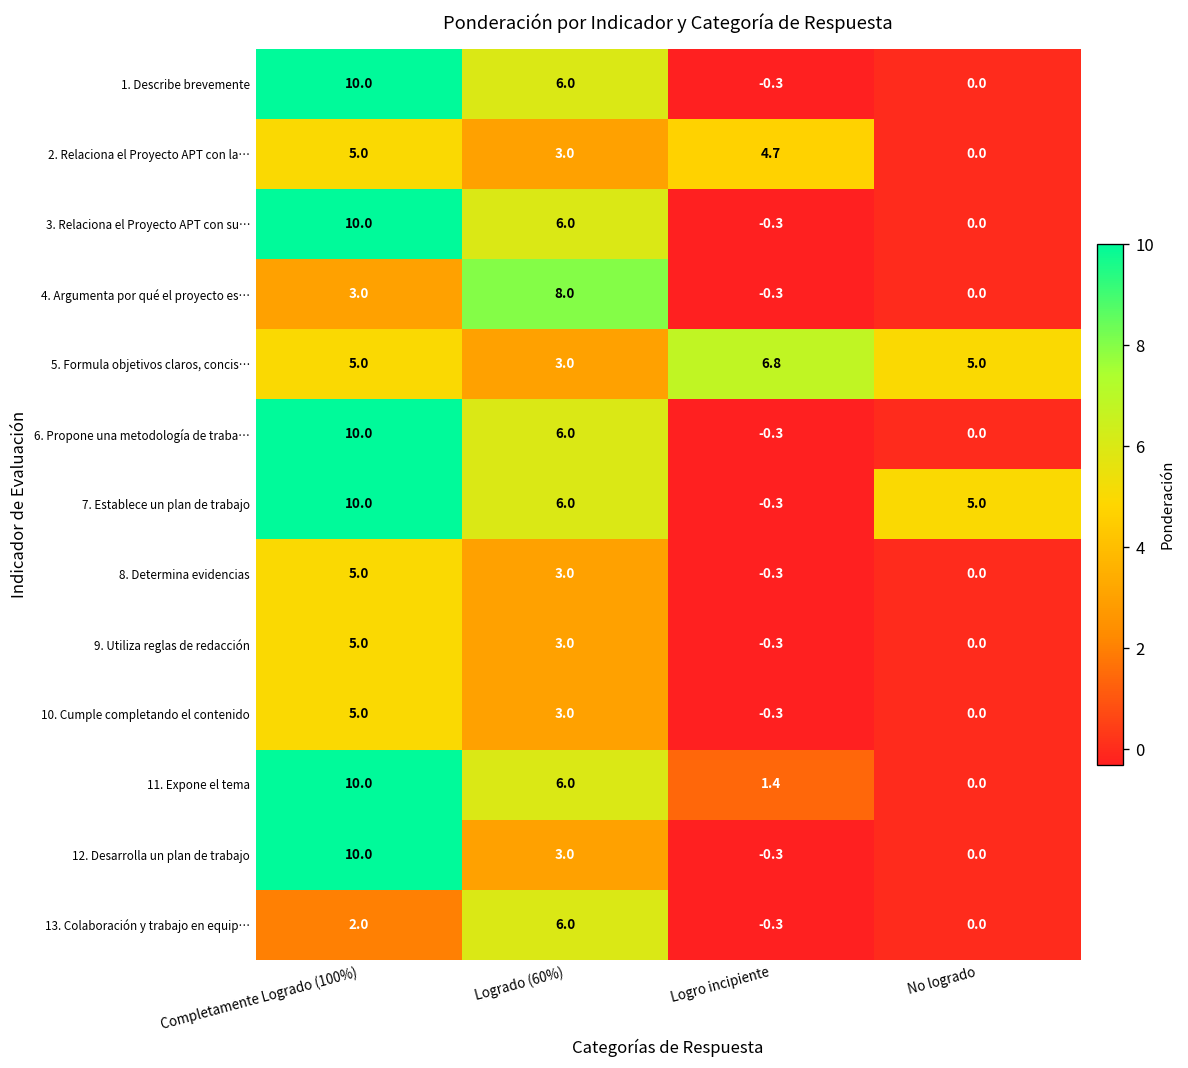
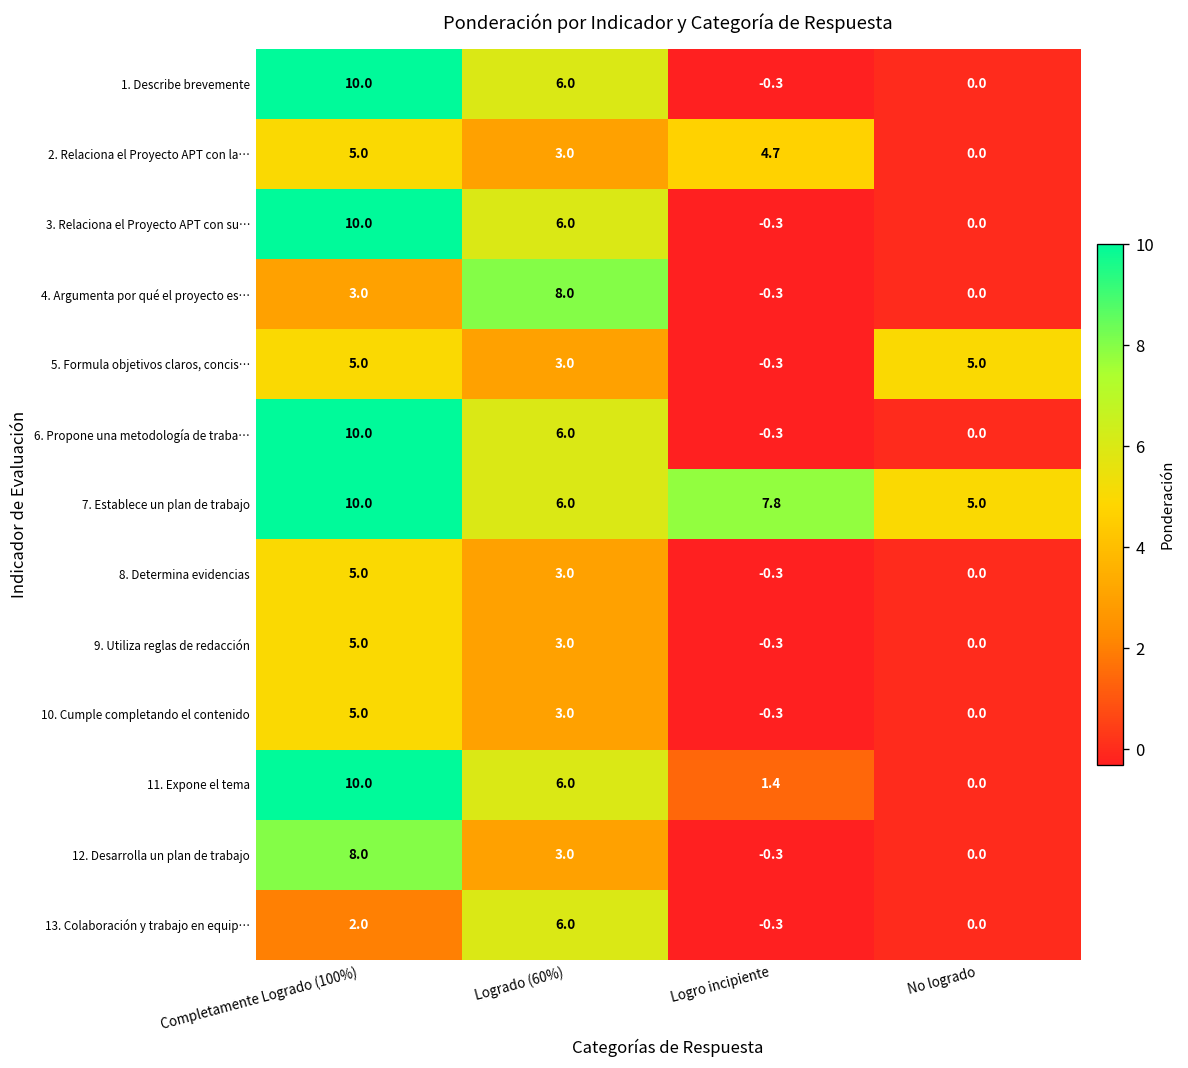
5. Formula objetivos claros, concis…, Logro incipiente: 6.8 -> -0.3
7. Establece un plan de trabajo, Logro incipiente: -0.3 -> 7.8
12. Desarrolla un plan de trabajo, Completamente Logrado (100%): 10.0 -> 8.0
